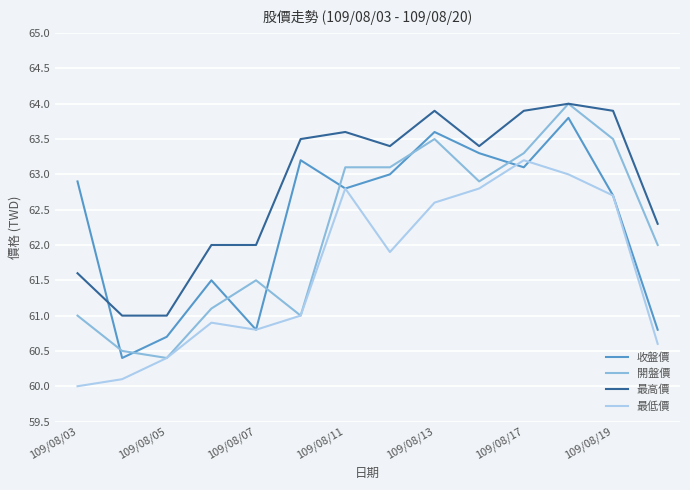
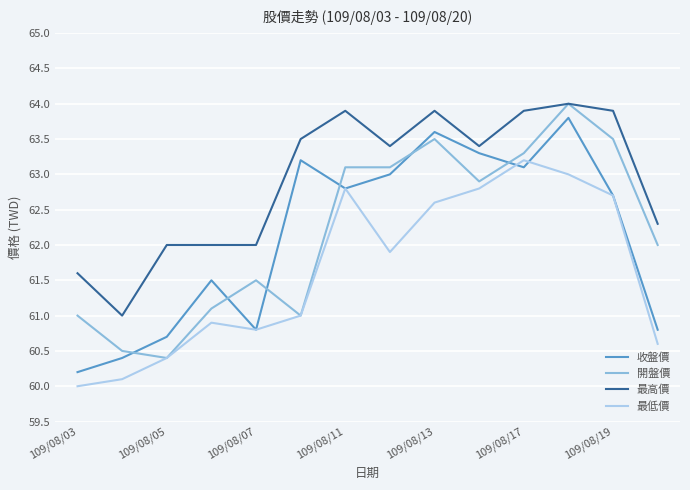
收盤價, 109/08/03: 62.9 -> 60.2
最高價, 109/08/05: 61 -> 62
最高價, 109/08/11: 63.6 -> 63.9
